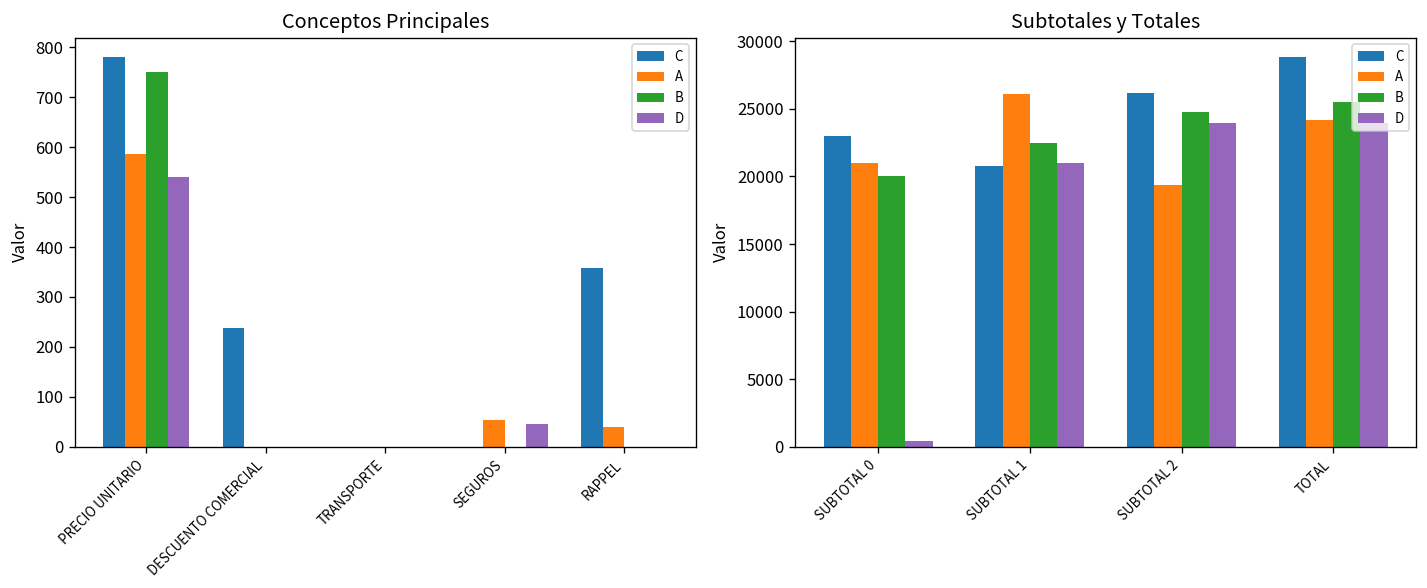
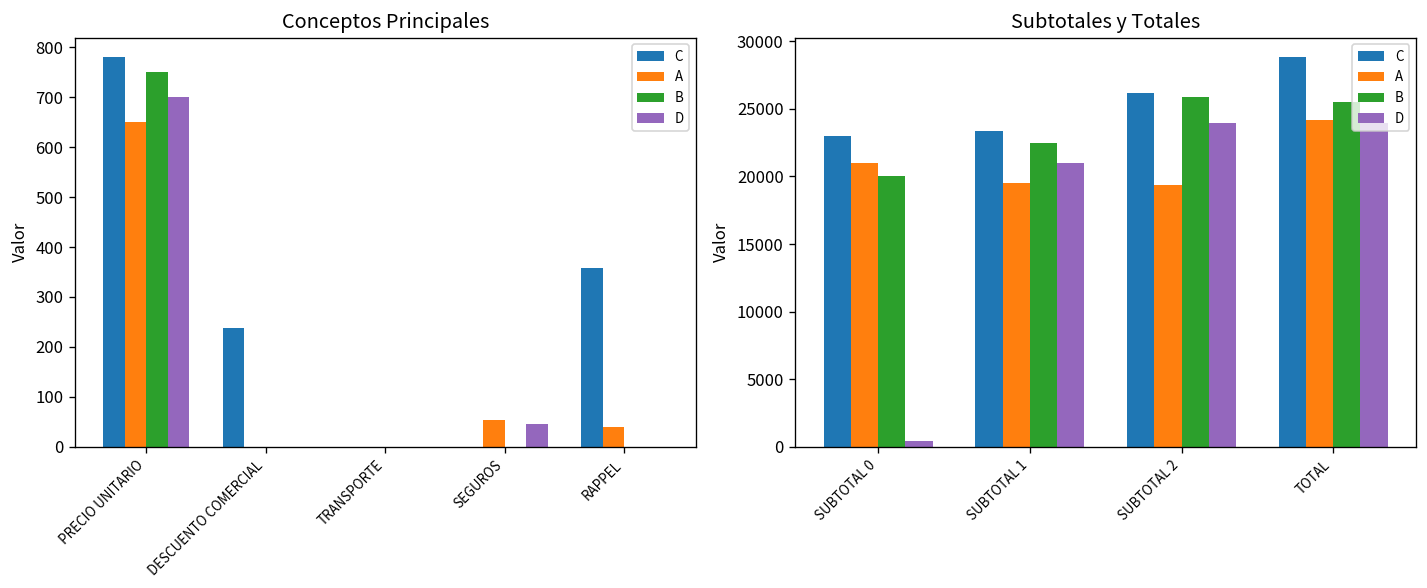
Conceptos Principales, A, PRECIO UNITARIO: 590 -> 650
Conceptos Principales, D, PRECIO UNITARIO: 540 -> 700
Subtotales y Totales, C, SUBTOTAL 1: 20800 -> 23400
Subtotales y Totales, A, SUBTOTAL 1: 26100 -> 19500
Subtotales y Totales, B, SUBTOTAL 2: 24800 -> 25900
